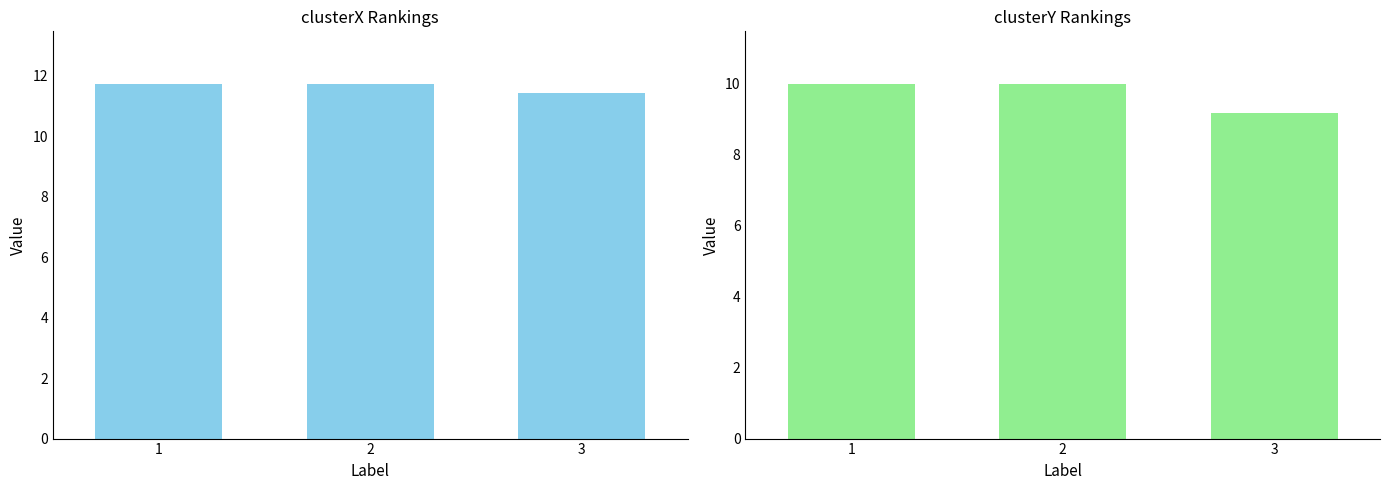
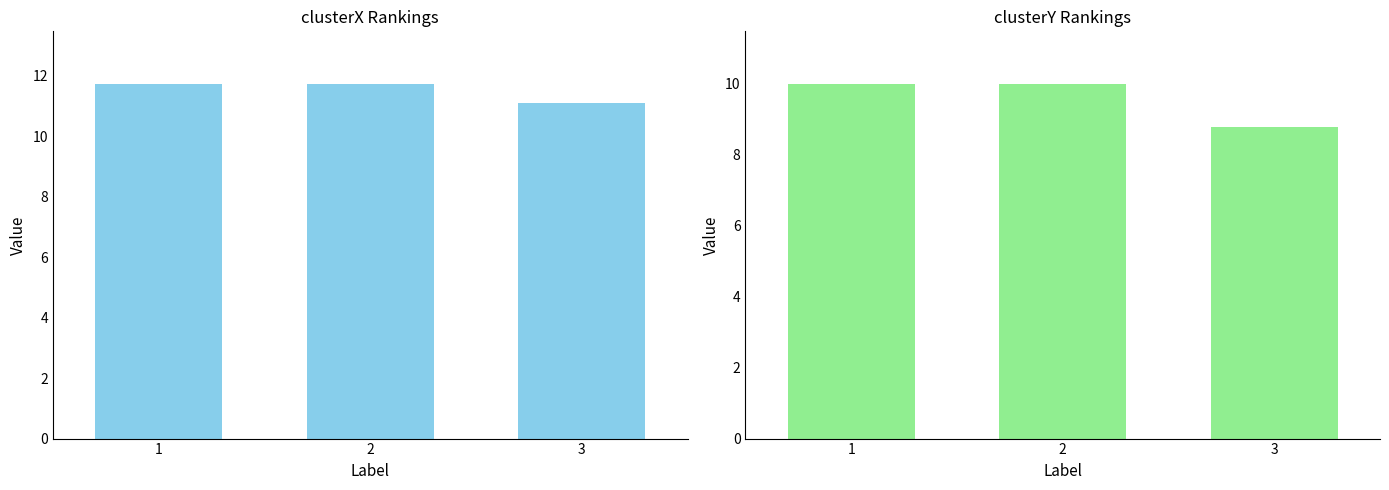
clusterX Rankings, 3: 11.4 -> 11.1
clusterY Rankings, 3: 9.2 -> 8.8
